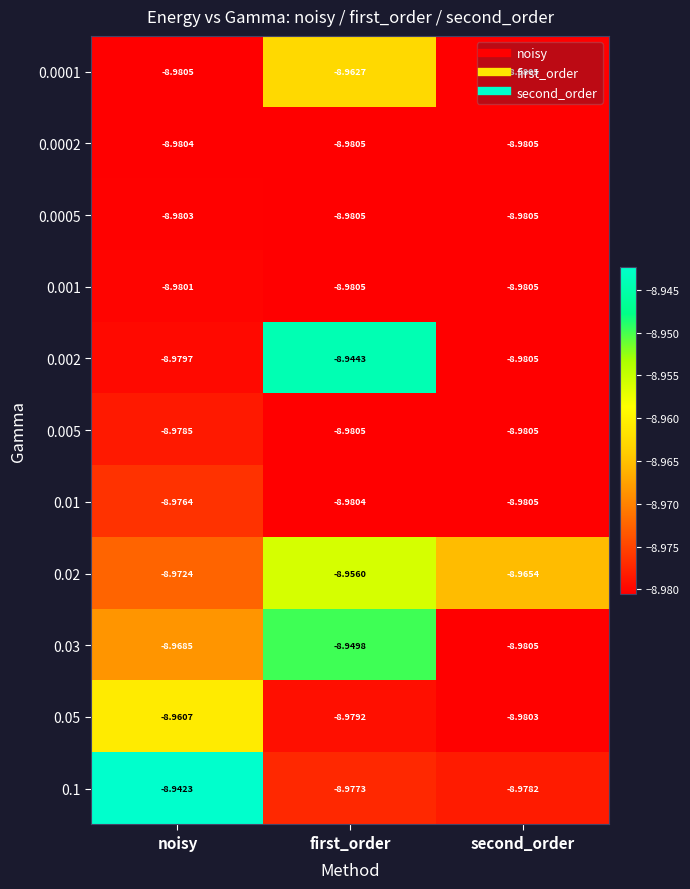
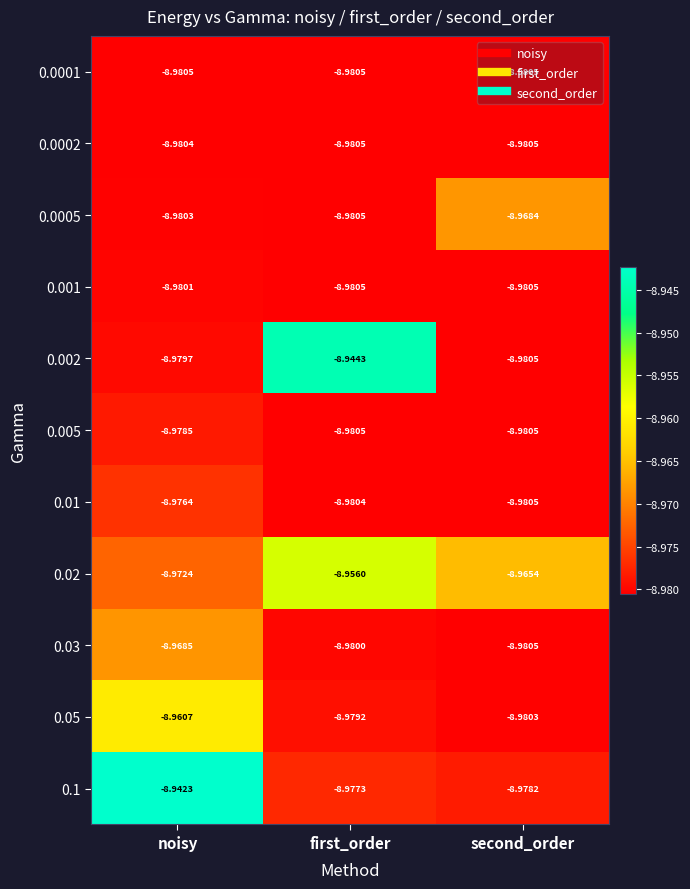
0.0001, first_order: -8.9627 -> -8.9805
0.0005, second_order: -8.9805 -> -8.9684
0.03, first_order: -8.9498 -> -8.9800
